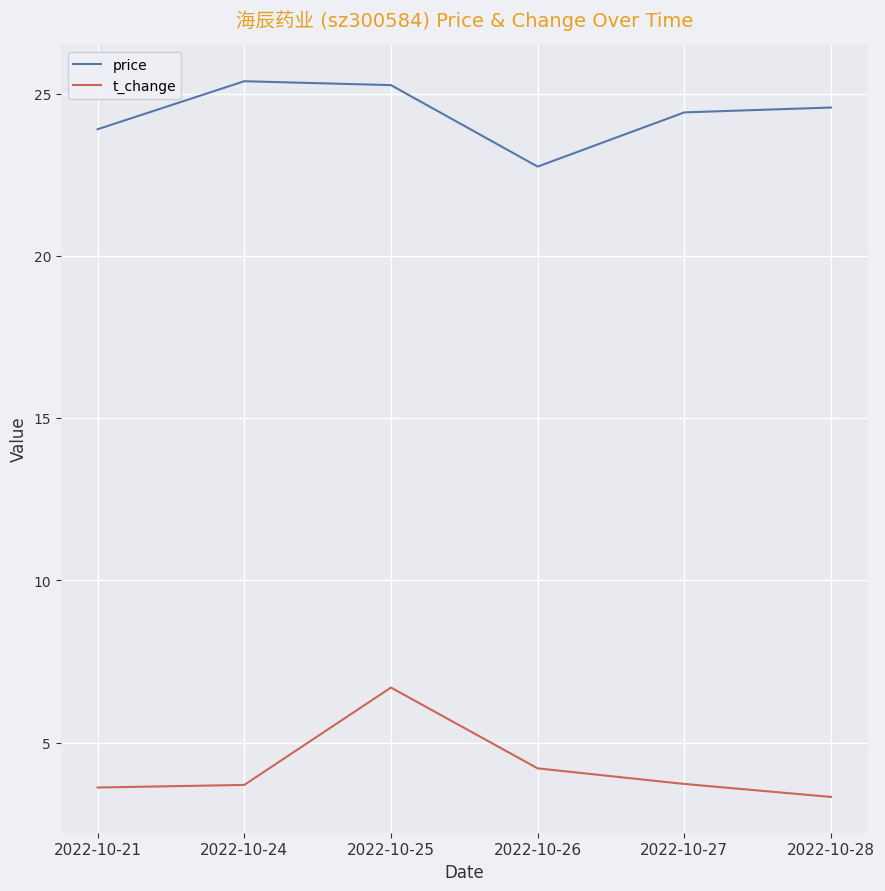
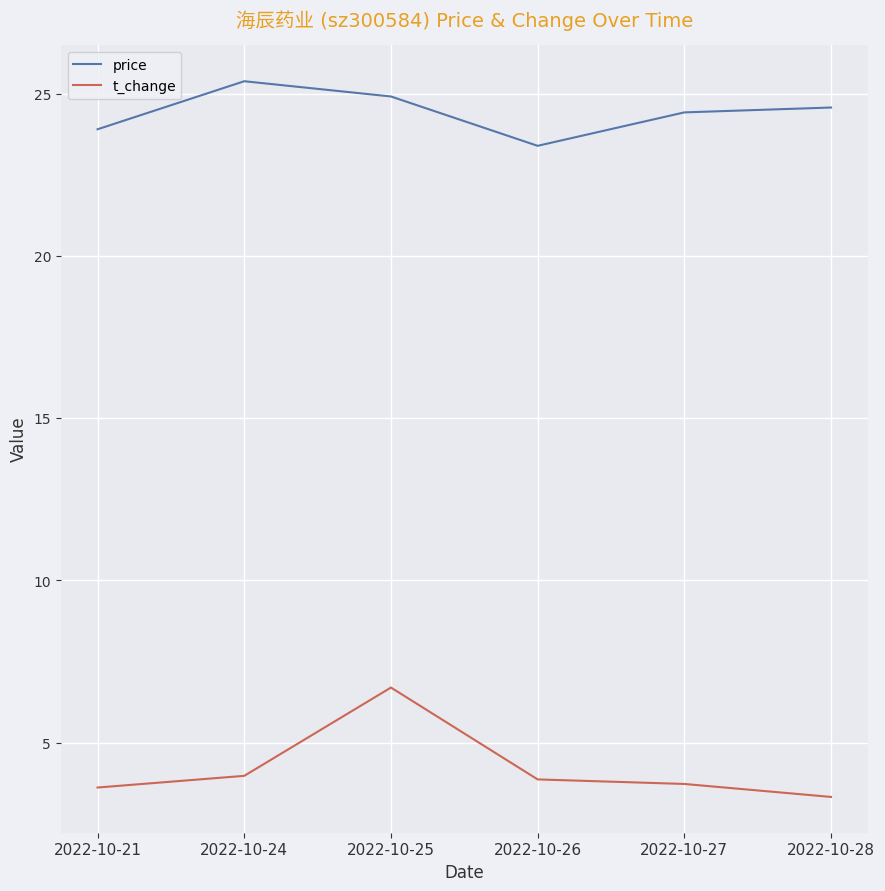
t_change, 2022-10-24: 3.7 -> 4.0
price, 2022-10-25: 25.3 -> 24.9
price, 2022-10-26: 22.8 -> 23.4
t_change, 2022-10-26: 4.2 -> 3.9
